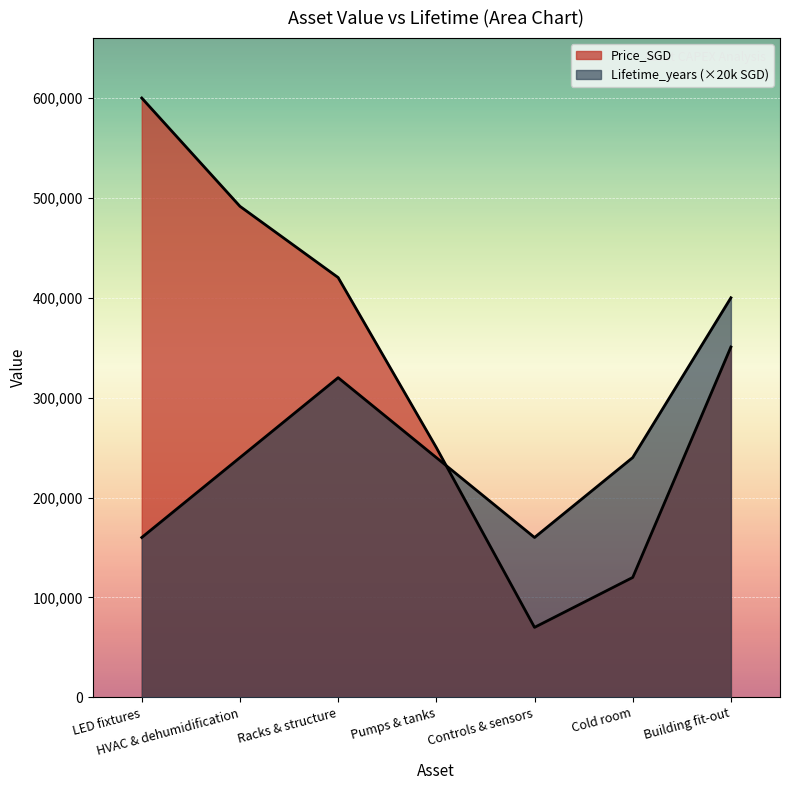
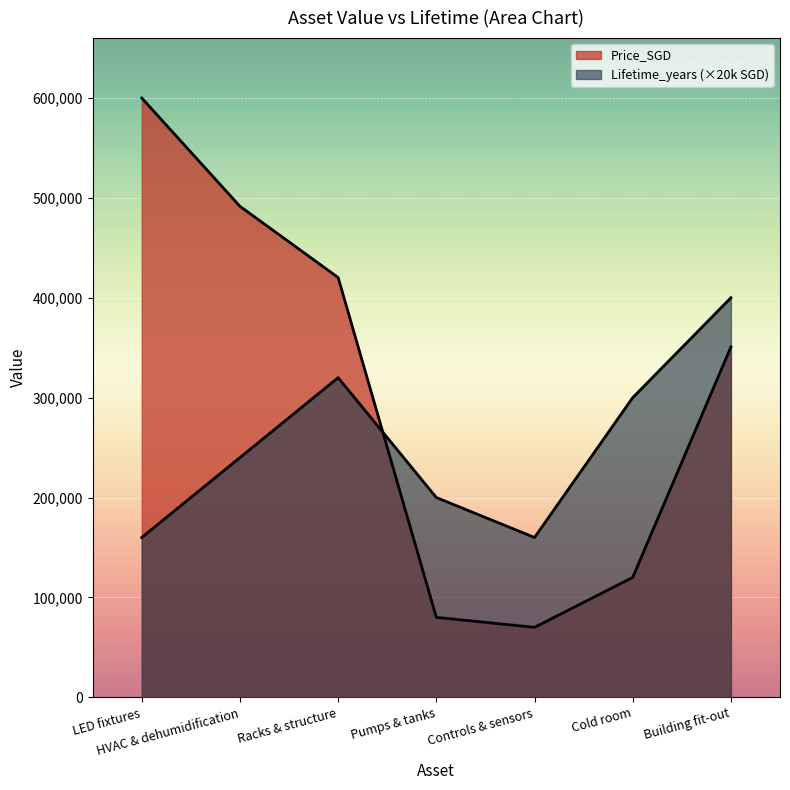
Price_SGD, Pumps & tanks: 250,000 -> 80,000
Lifetime_years (×20k SGD), Pumps & tanks: 240,000 -> 200,000
Lifetime_years (×20k SGD), Cold room: 240,000 -> 300,000
